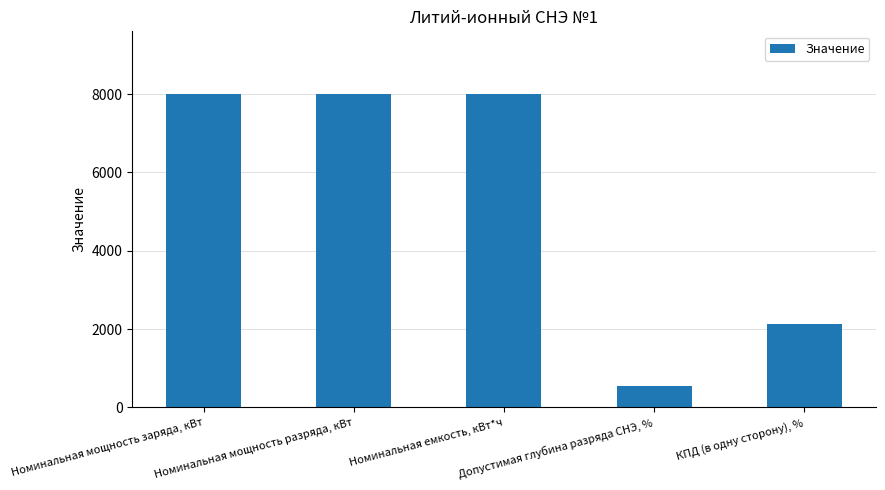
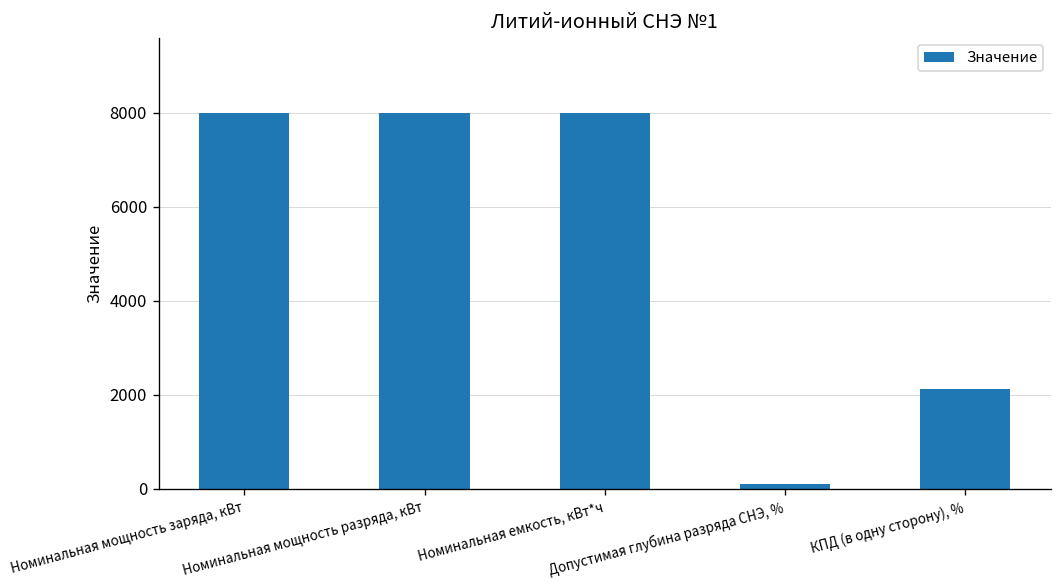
Допустимая глубина разряда СНЭ, %: 600 -> 100
